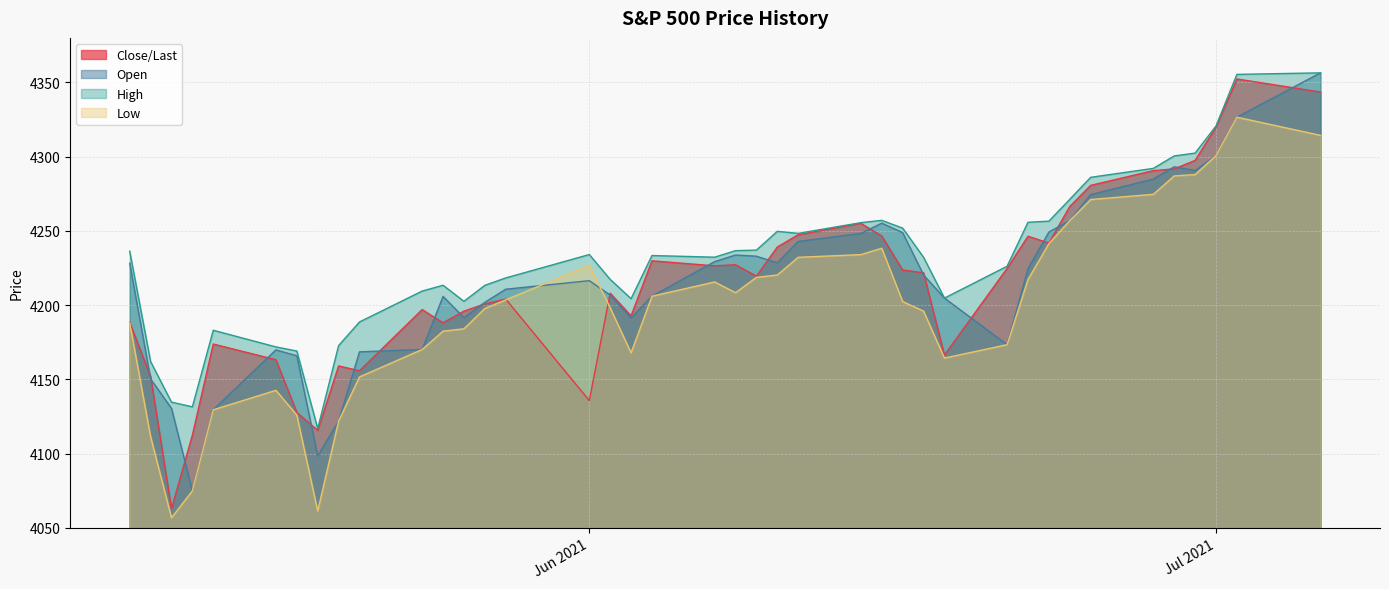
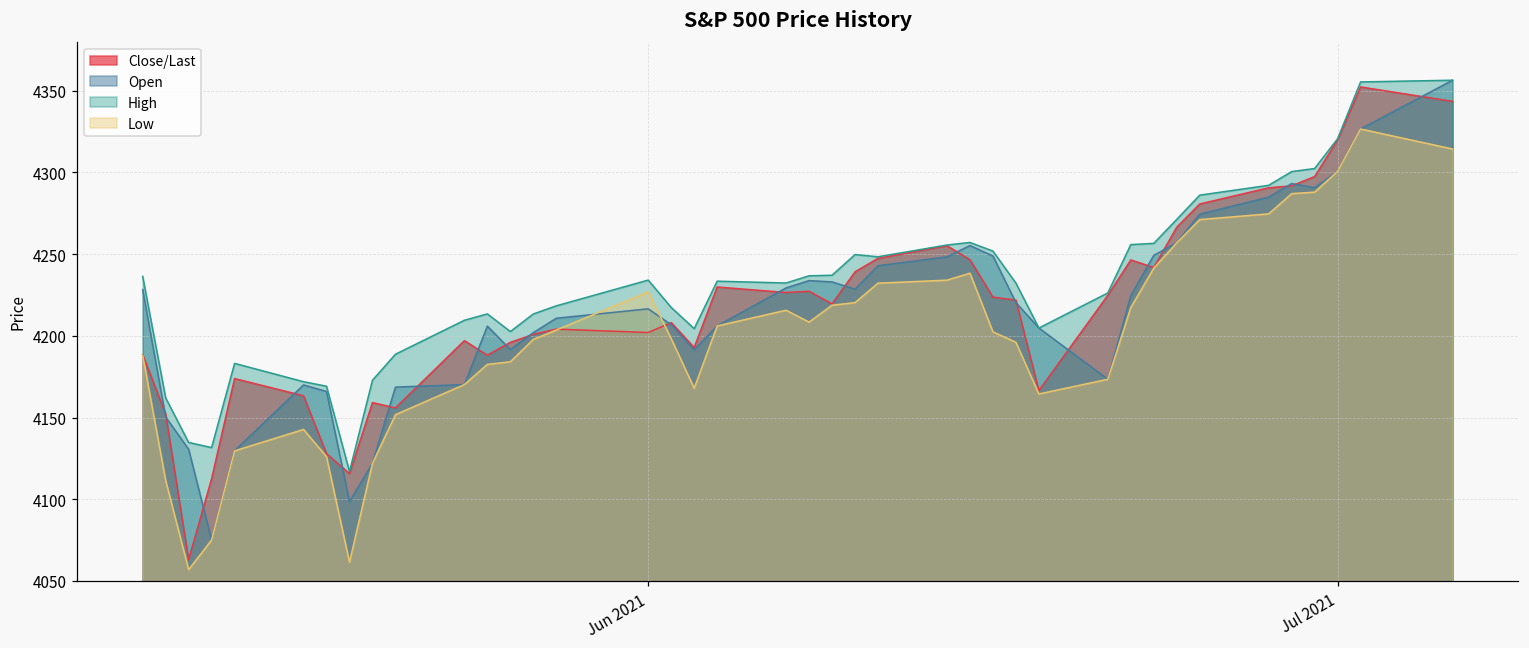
Close/Last, Jun 2021: 4136 -> 4202
